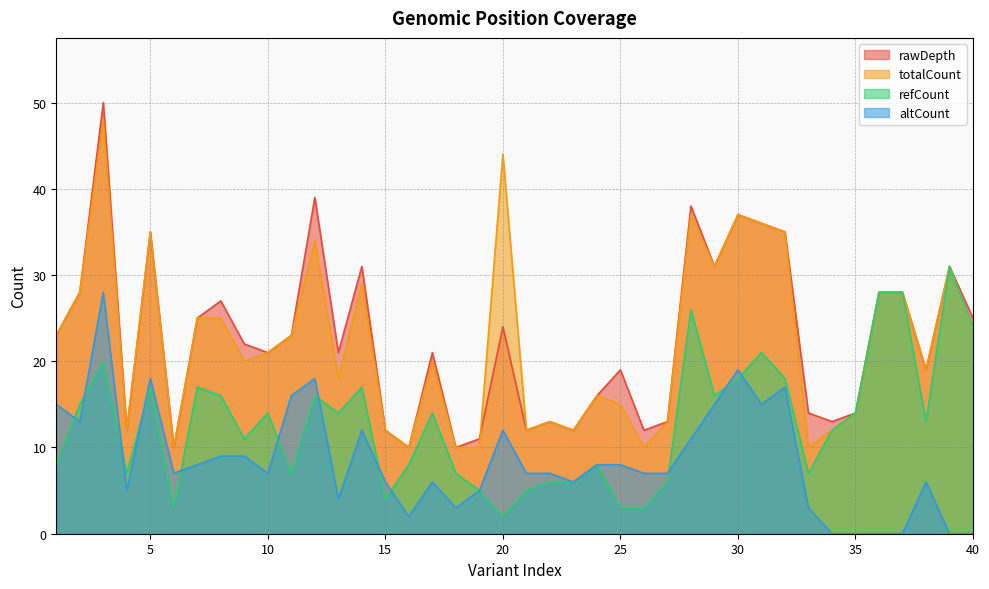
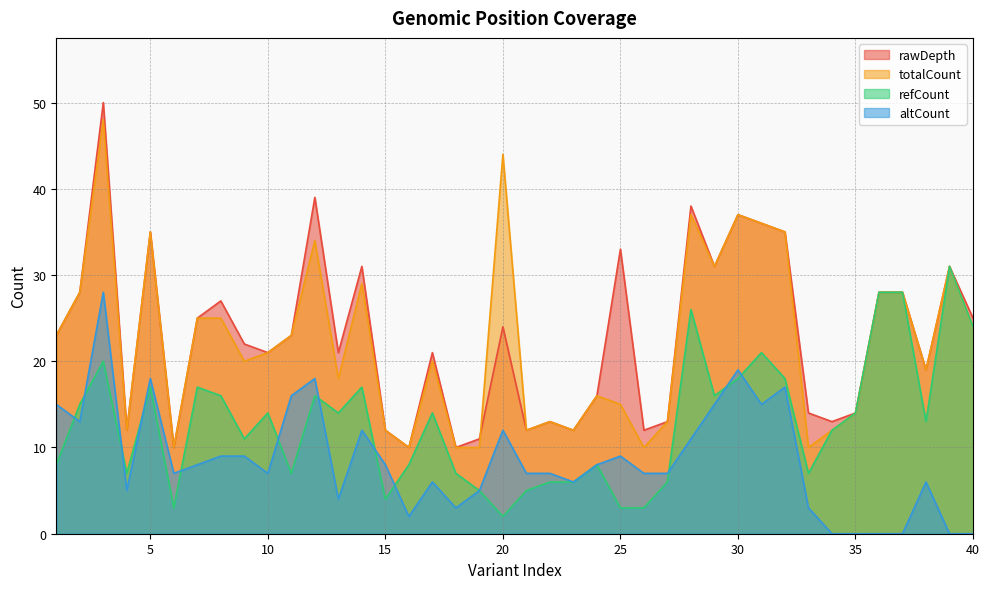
altCount, 15: 6 -> 8
rawDepth, 25: 19 -> 33
altCount, 25: 8 -> 9
